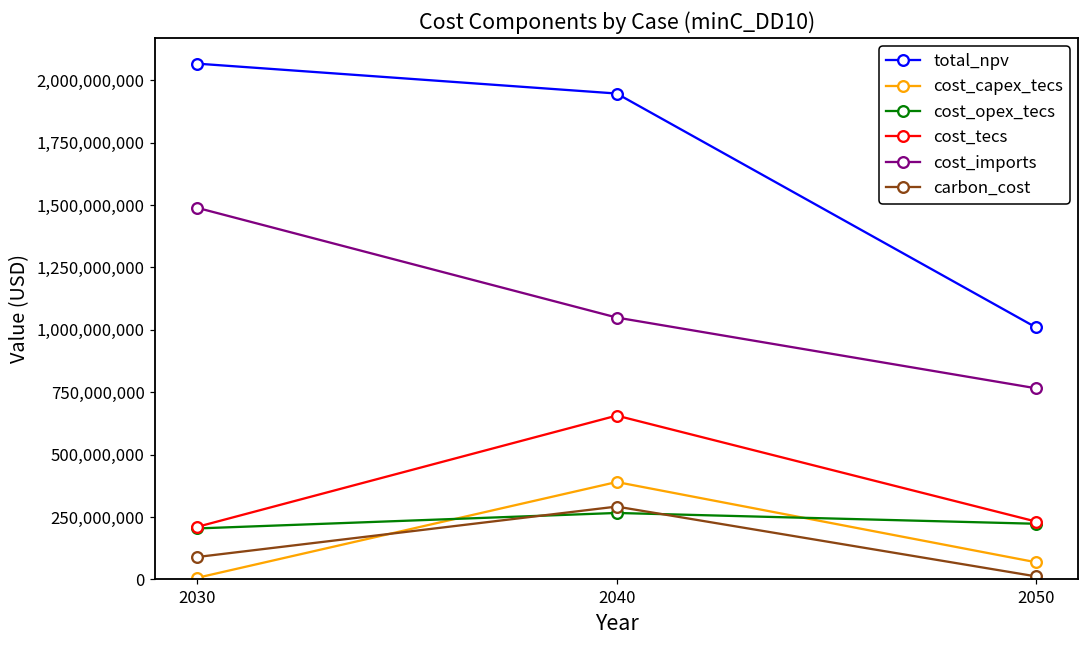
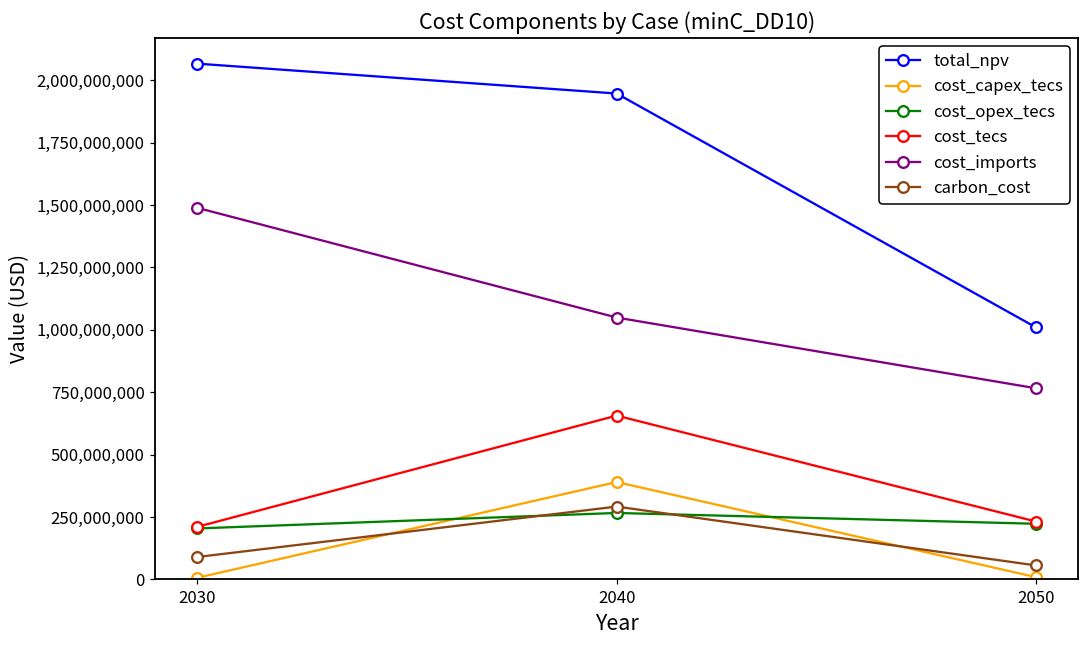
cost_capex_tecs, 2050: 70,000,000 -> 10,000,000
carbon_cost, 2050: 10,000,000 -> 60,000,000
